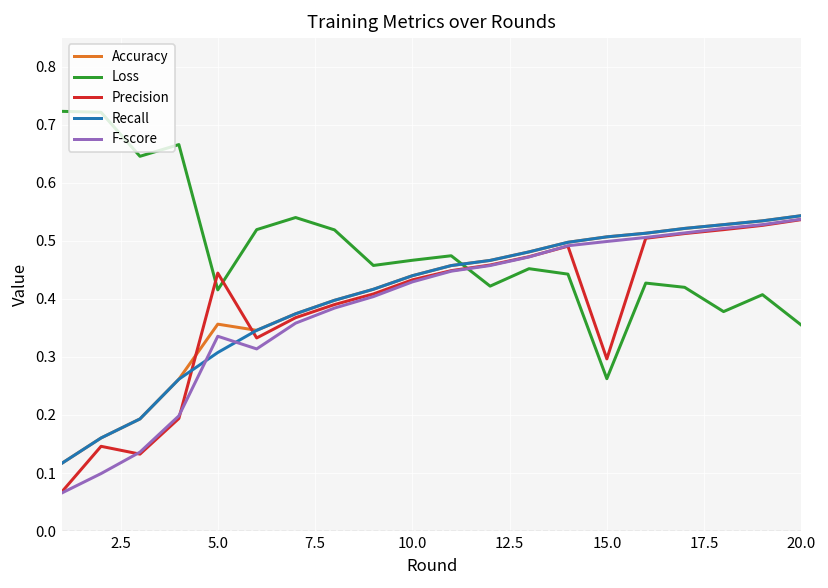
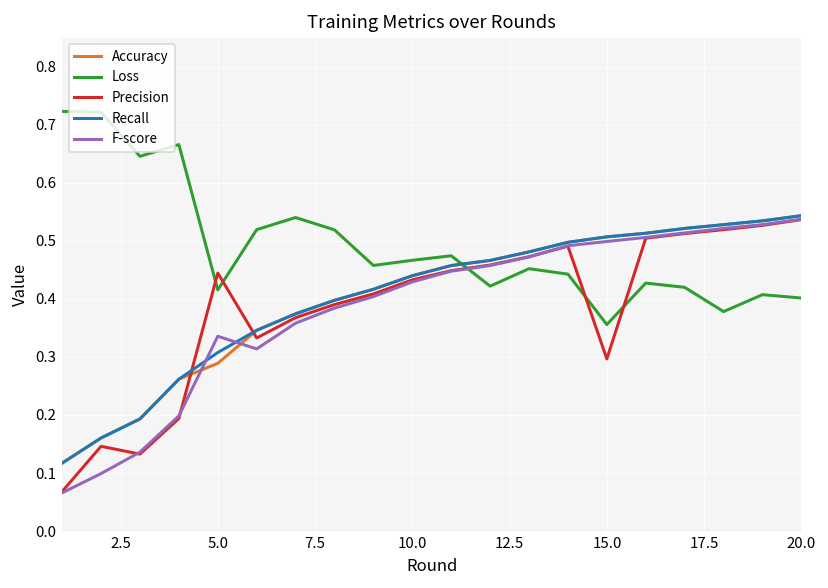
Accuracy, 5.0: 0.36 -> 0.29
Loss, 15.0: 0.26 -> 0.36
Loss, 20.0: 0.35 -> 0.40
